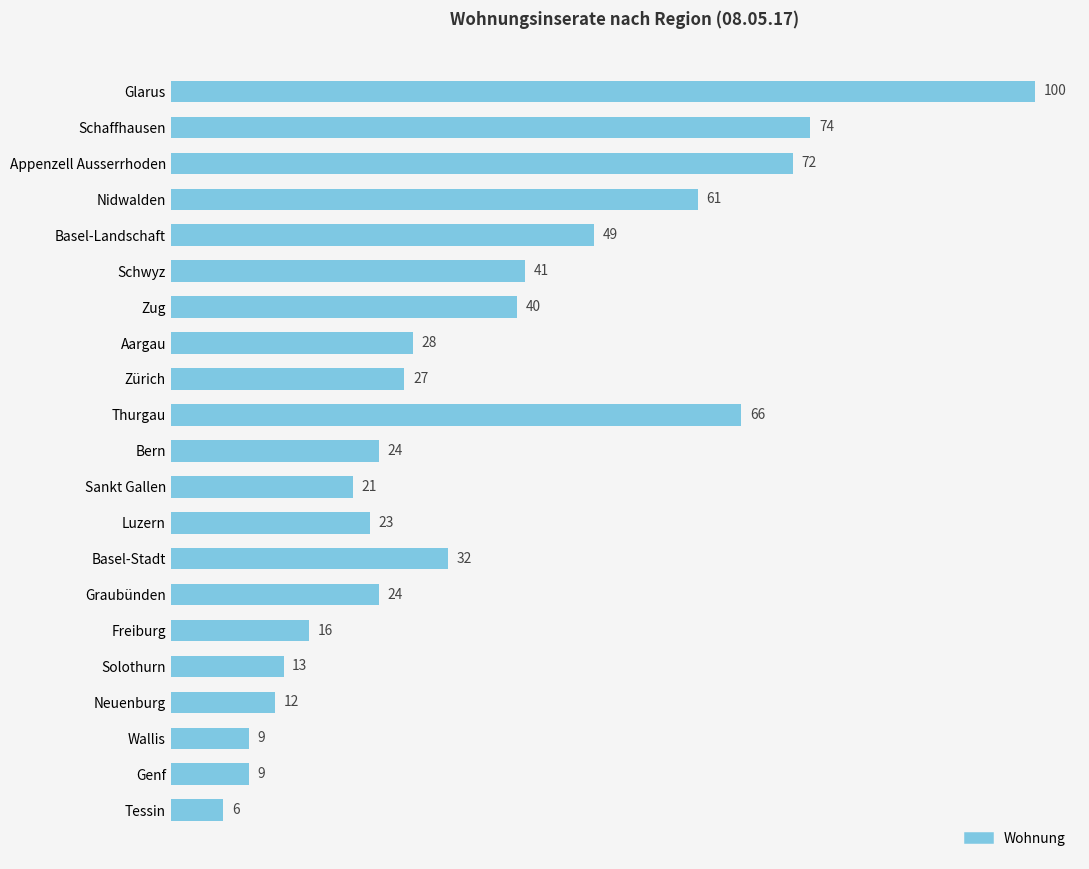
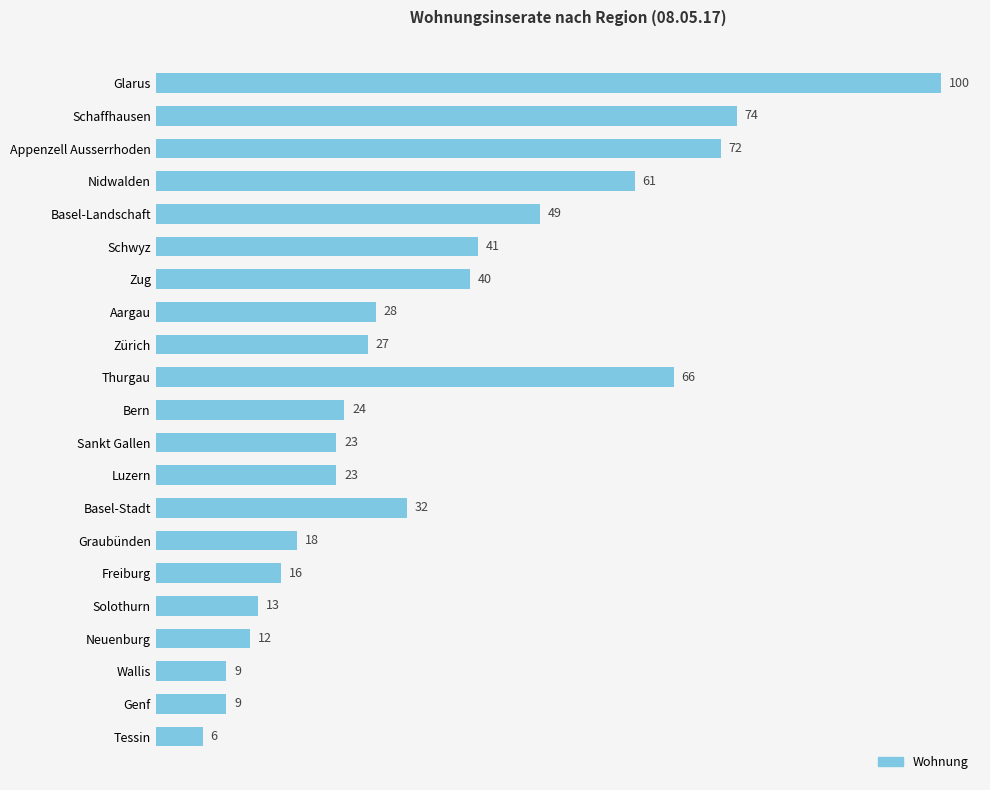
Sankt Gallen: 21 -> 23
Graubünden: 24 -> 18
